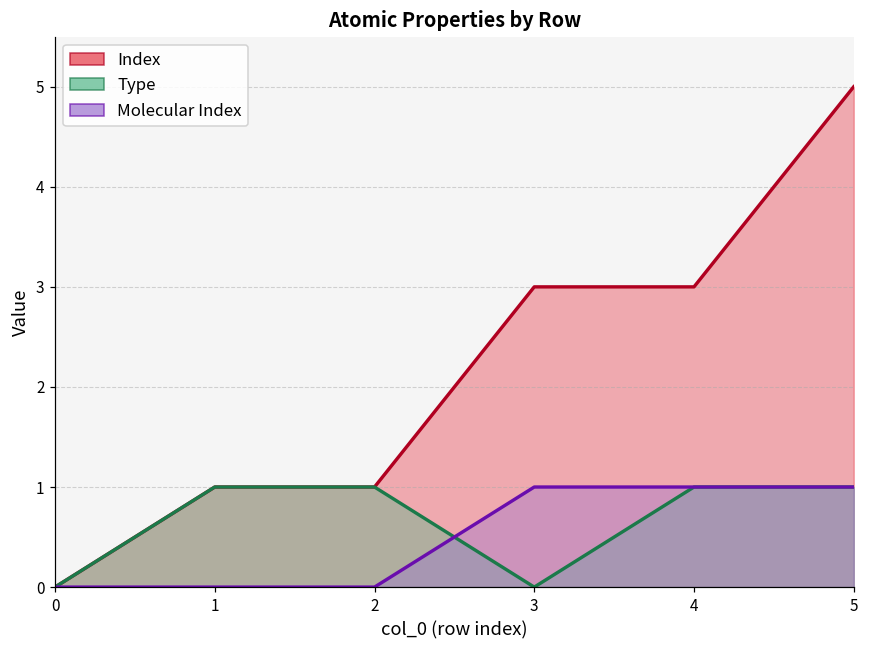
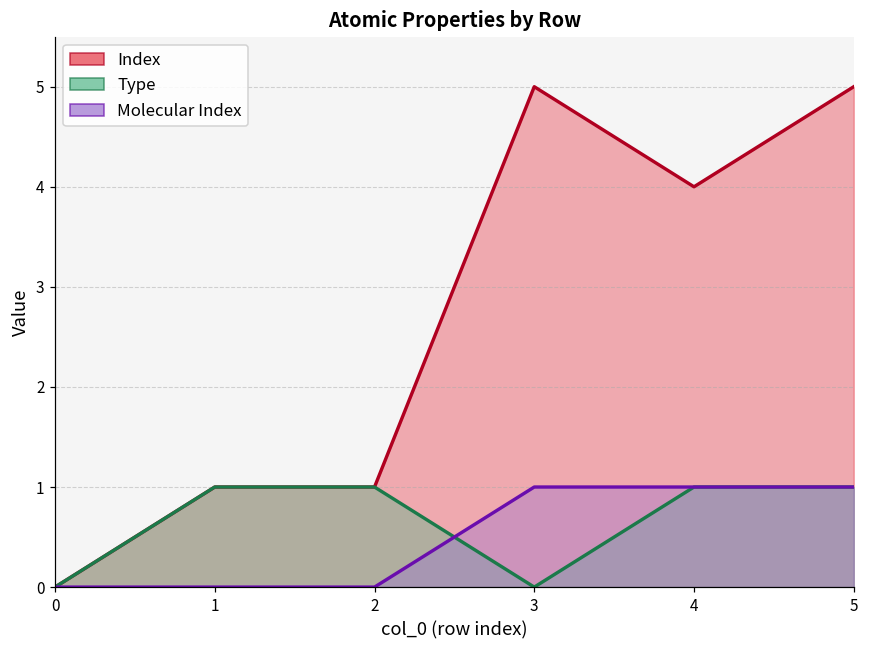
Index, 3: 3 -> 5
Index, 4: 3 -> 4
